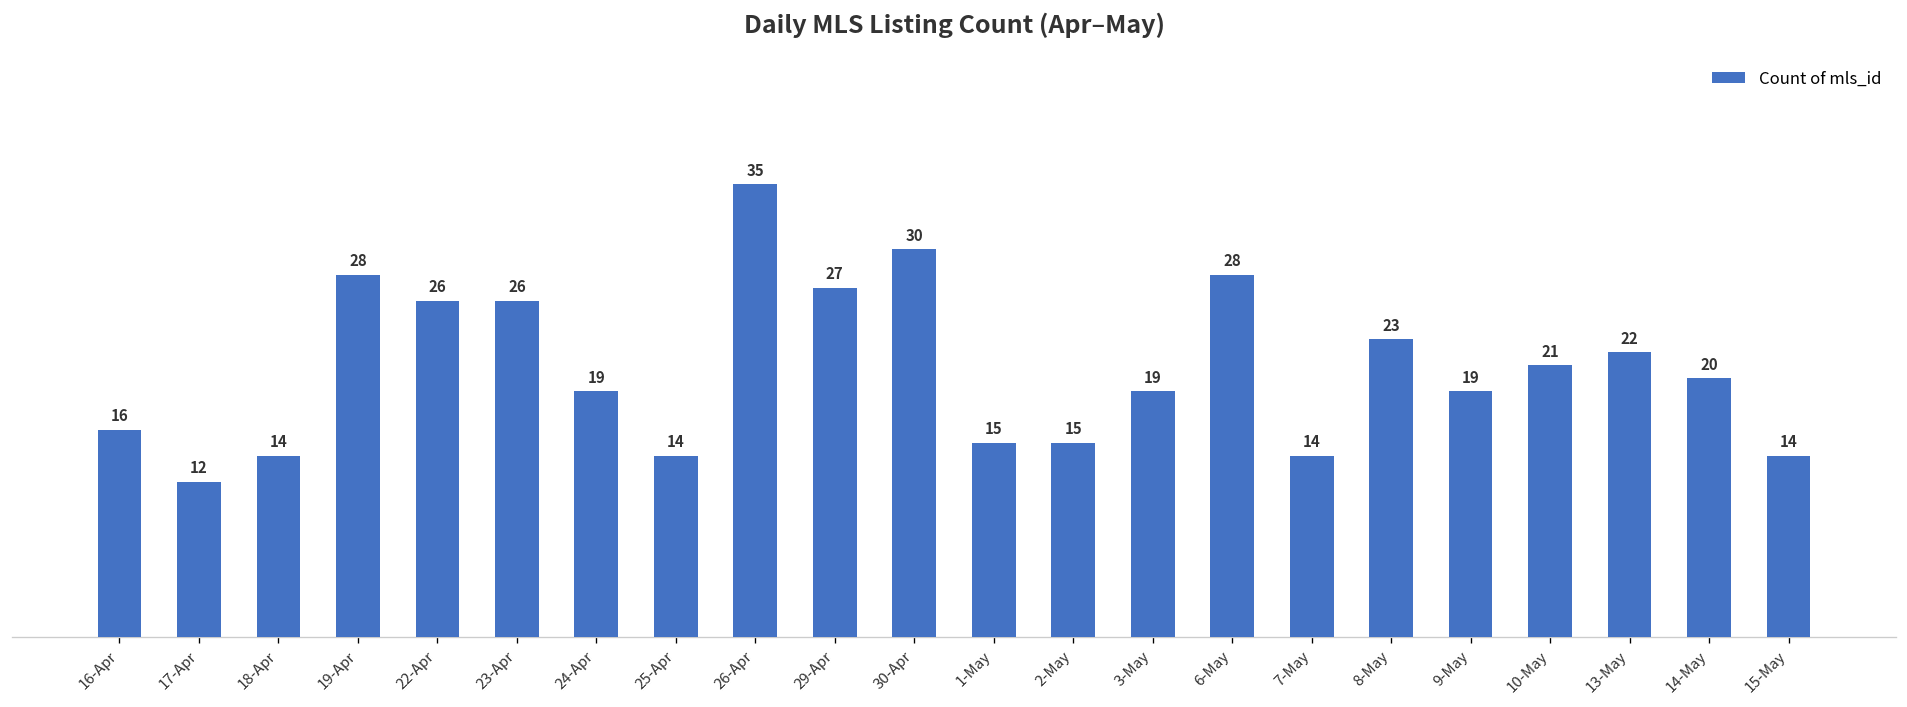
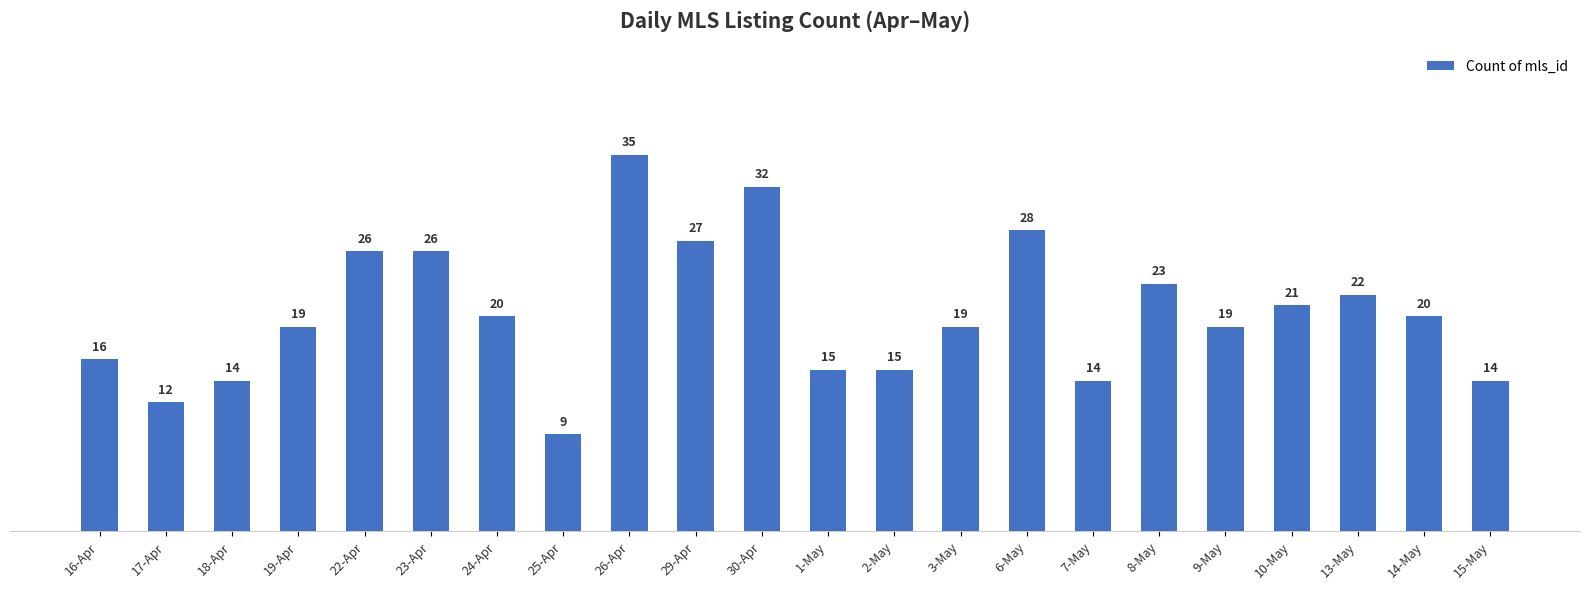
19-Apr: 28 -> 19
24-Apr: 19 -> 20
25-Apr: 14 -> 9
30-Apr: 30 -> 32
